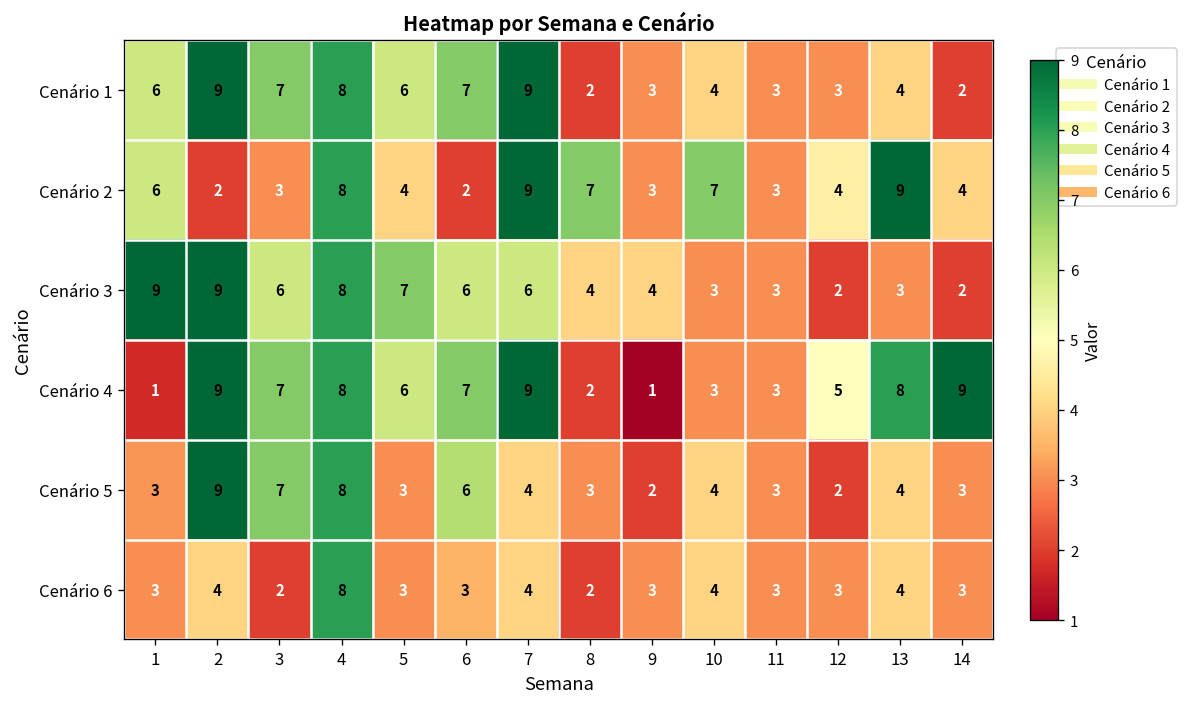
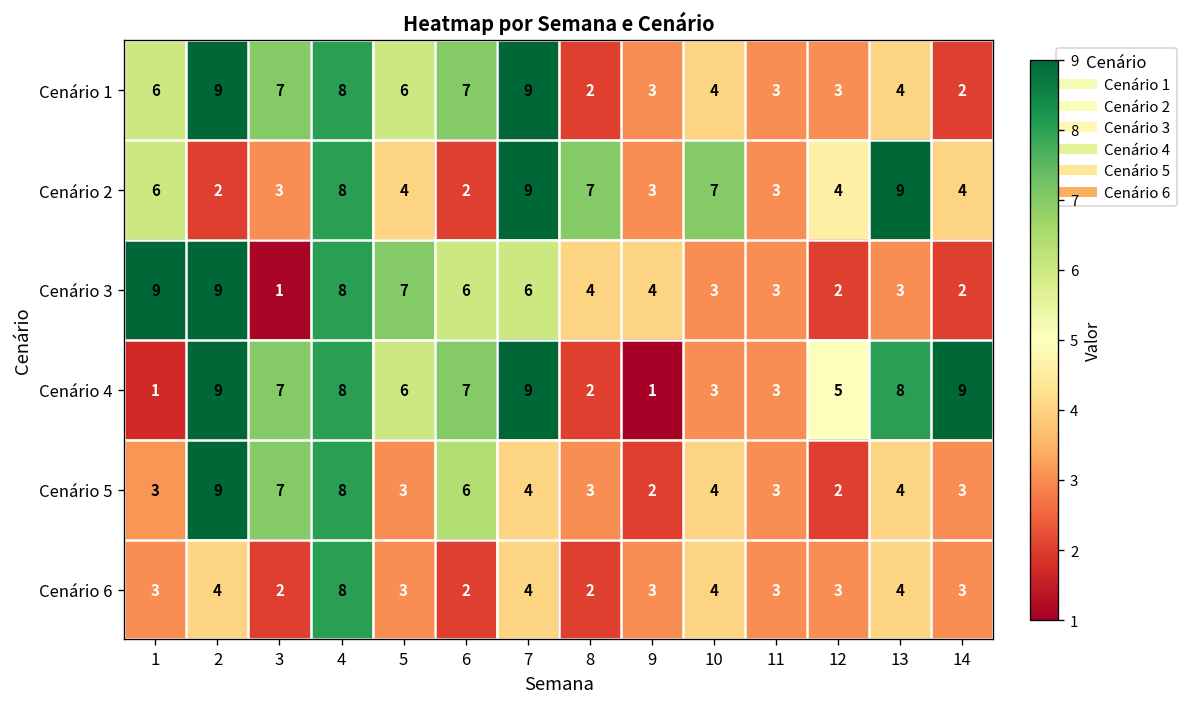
Cenário 3, 3: 6 -> 1
Cenário 6, 6: 3 -> 2
